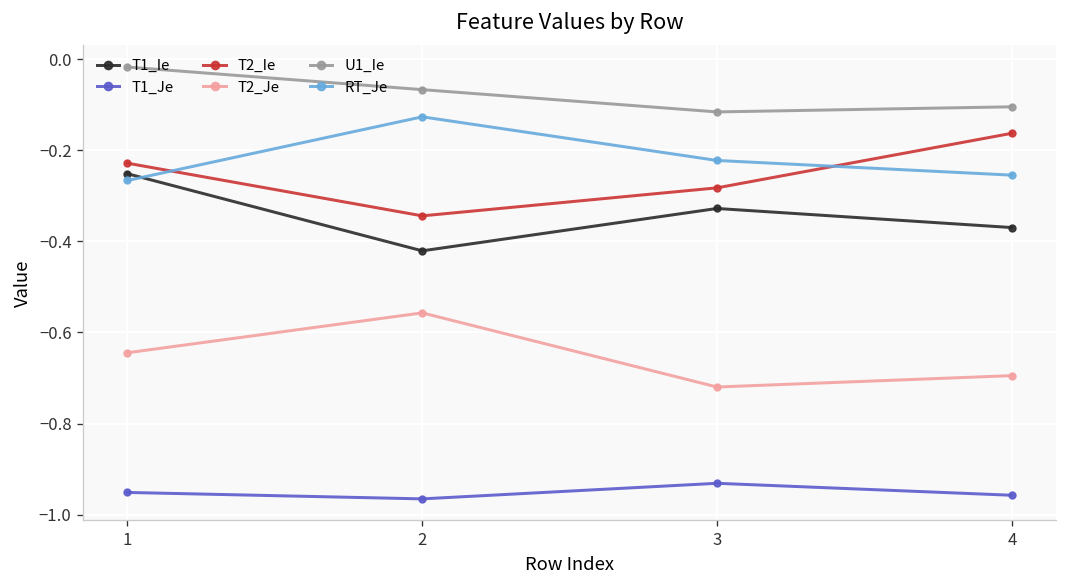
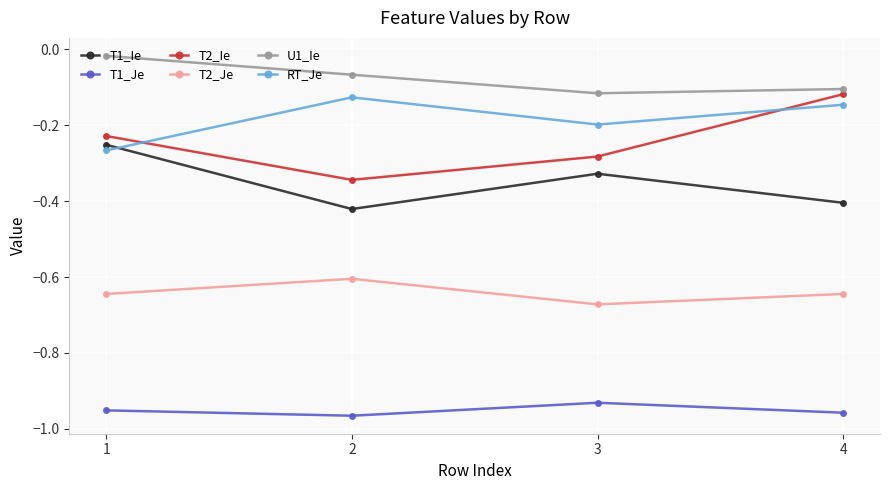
T2_Je, 2: -0.56 -> -0.60
T2_Je, 3: -0.72 -> -0.67
RT_Je, 3: -0.22 -> -0.20
T1_Ie, 4: -0.37 -> -0.40
T2_Ie, 4: -0.16 -> -0.12
T2_Je, 4: -0.69 -> -0.64
RT_Je, 4: -0.25 -> -0.15
